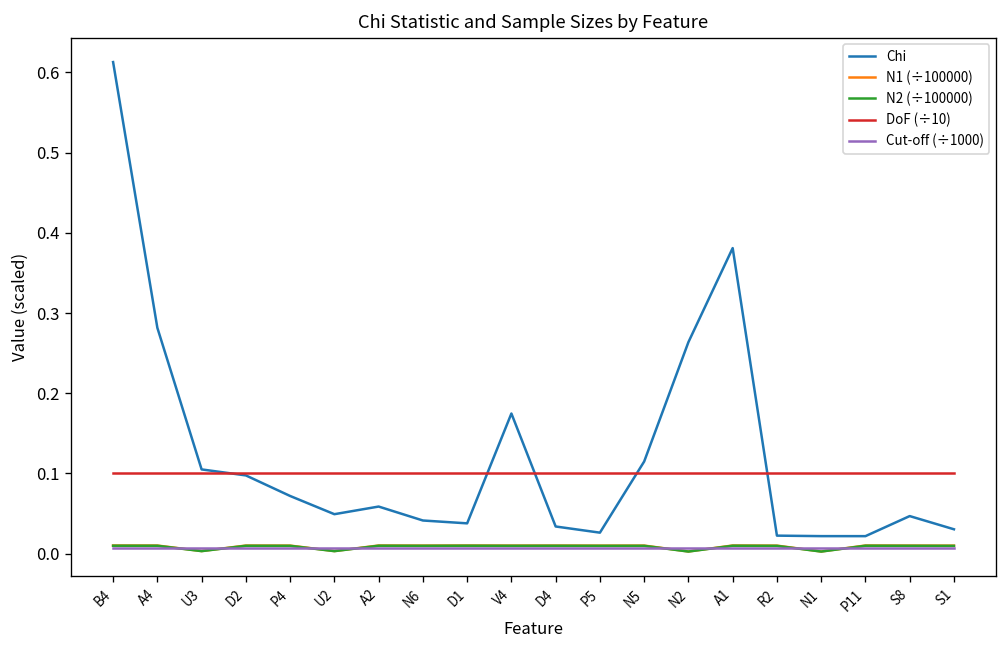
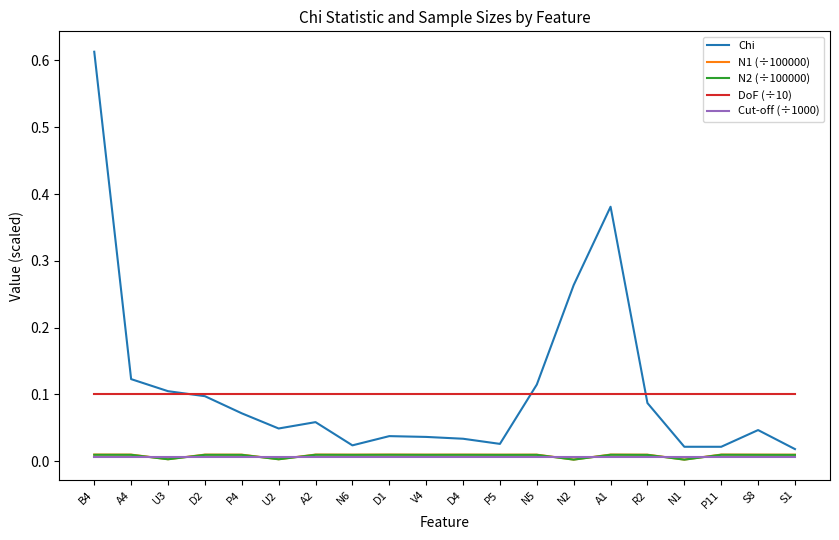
Chi, A4: 0.28 -> 0.12
Chi, N6: 0.04 -> 0.02
Chi, V4: 0.17 -> 0.04
Chi, R2: 0.02 -> 0.09
Chi, S1: 0.03 -> 0.02
